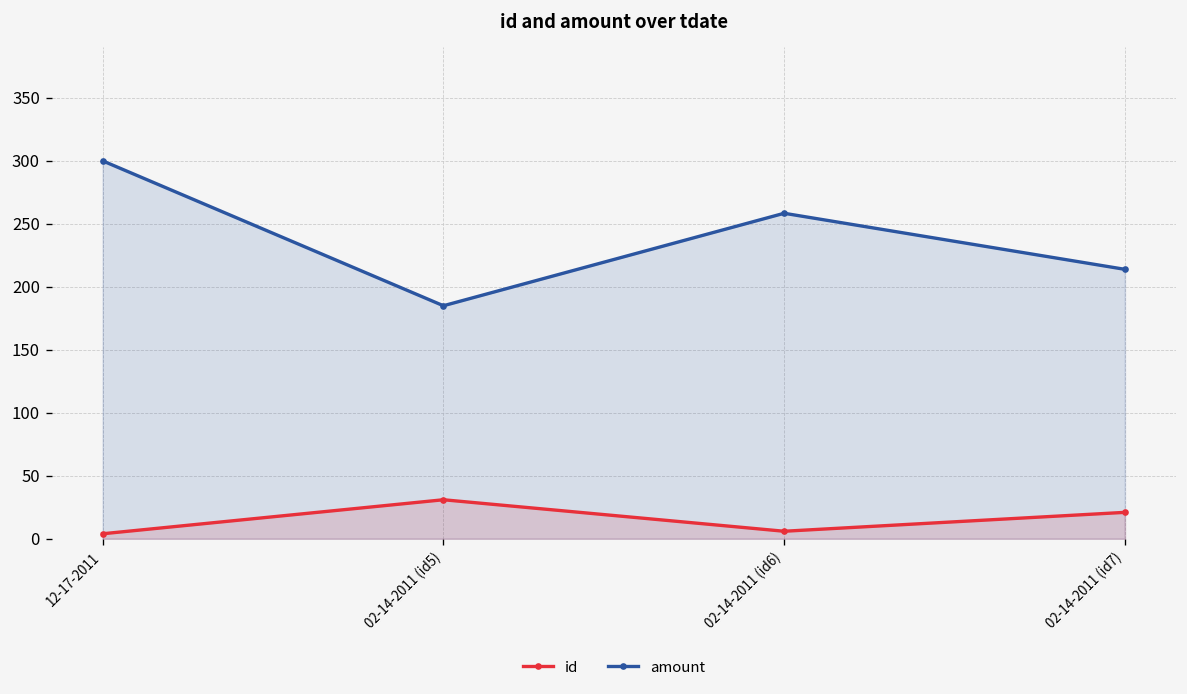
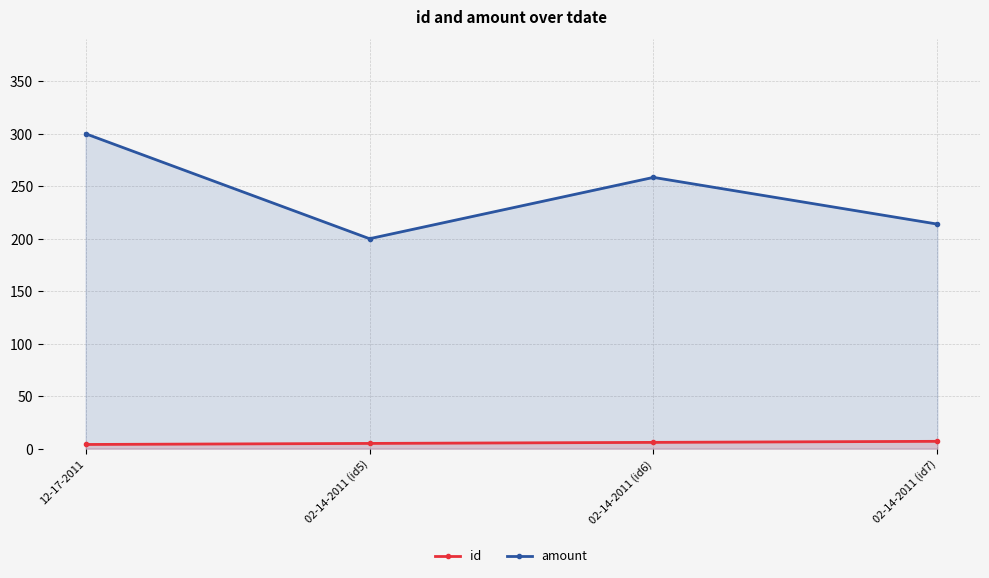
id, 02-14-2011 (id5): 31 -> 5
amount, 02-14-2011 (id5): 185 -> 200
id, 02-14-2011 (id7): 21 -> 7
